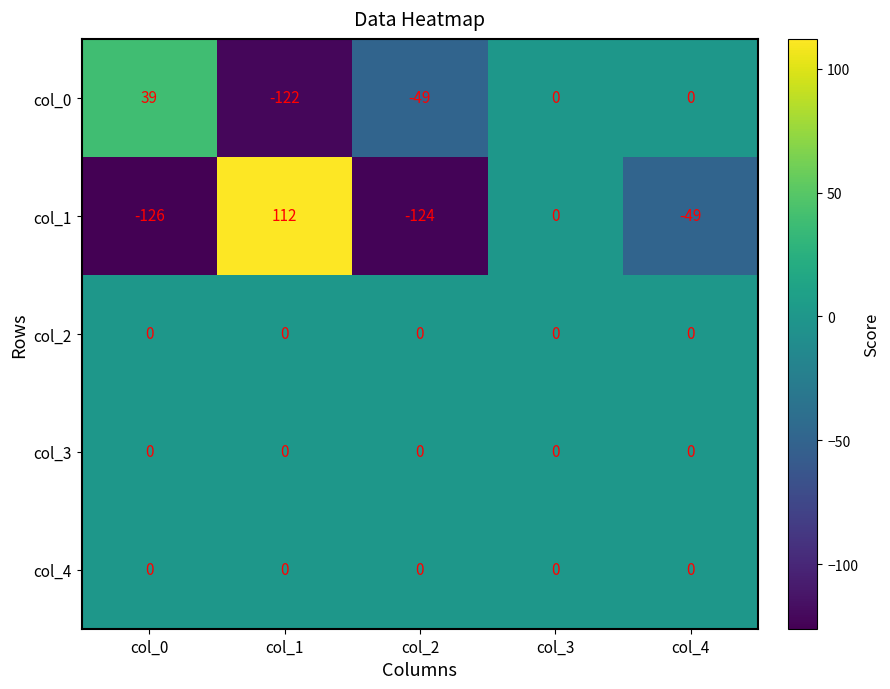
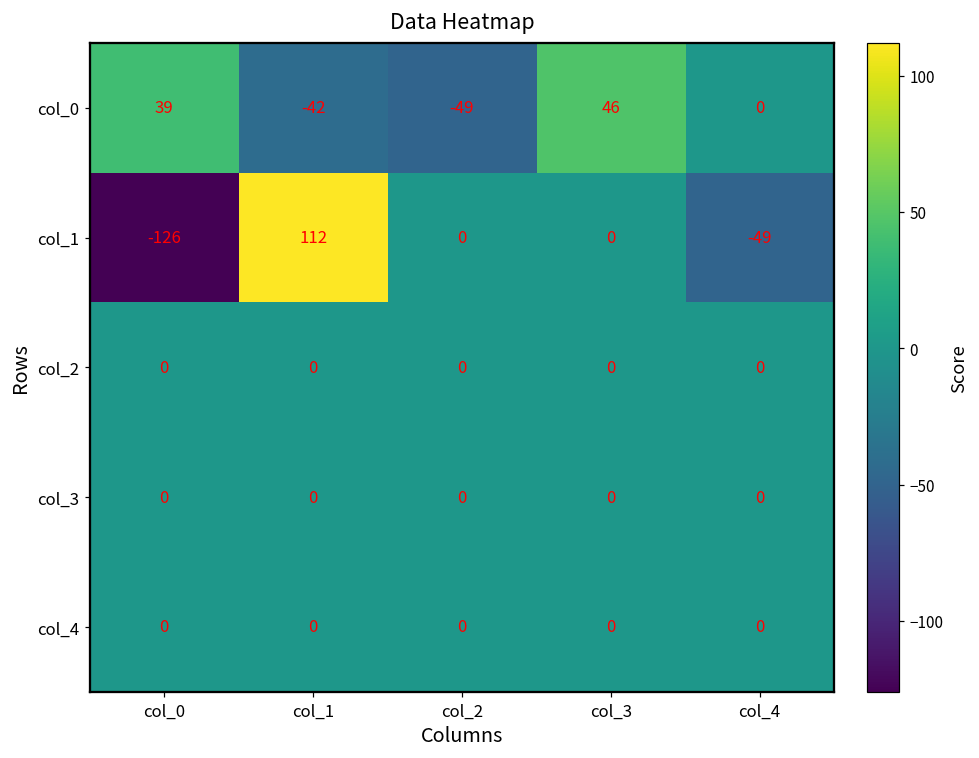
col_0, col_1: -122 -> -42
col_0, col_3: 0 -> 46
col_1, col_2: -124 -> 0
